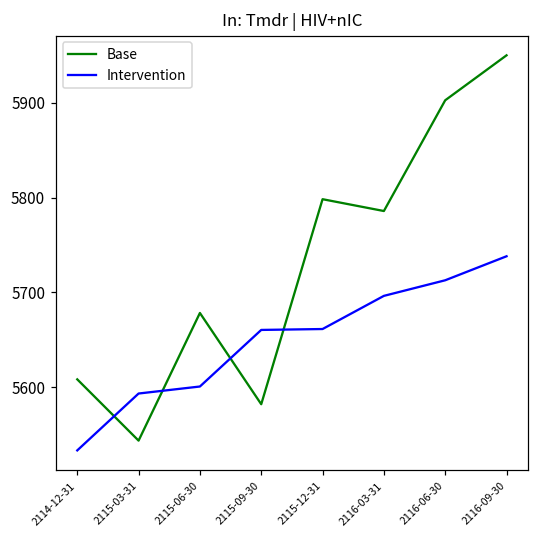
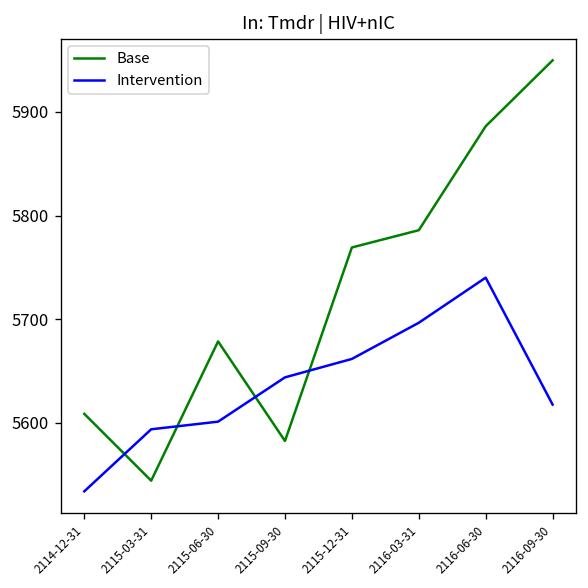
Intervention, 2115-09-30: 5660 -> 5640
Base, 2115-12-31: 5800 -> 5770
Base, 2116-06-30: 5900 -> 5890
Intervention, 2116-06-30: 5710 -> 5740
Intervention, 2116-09-30: 5740 -> 5620
